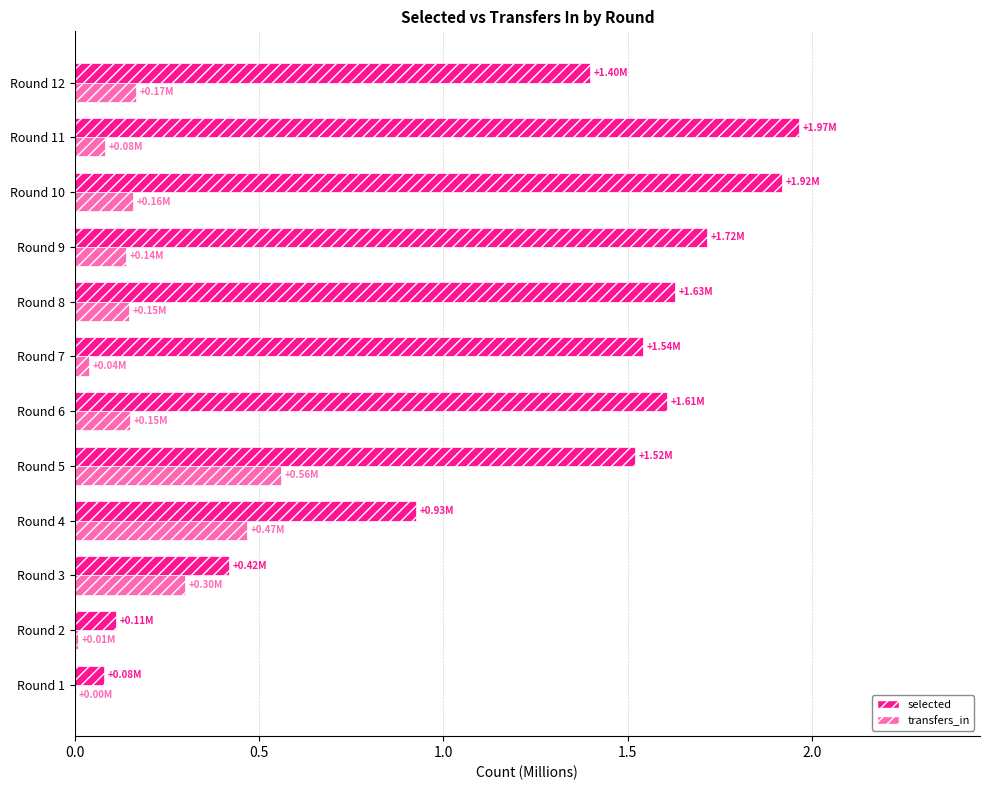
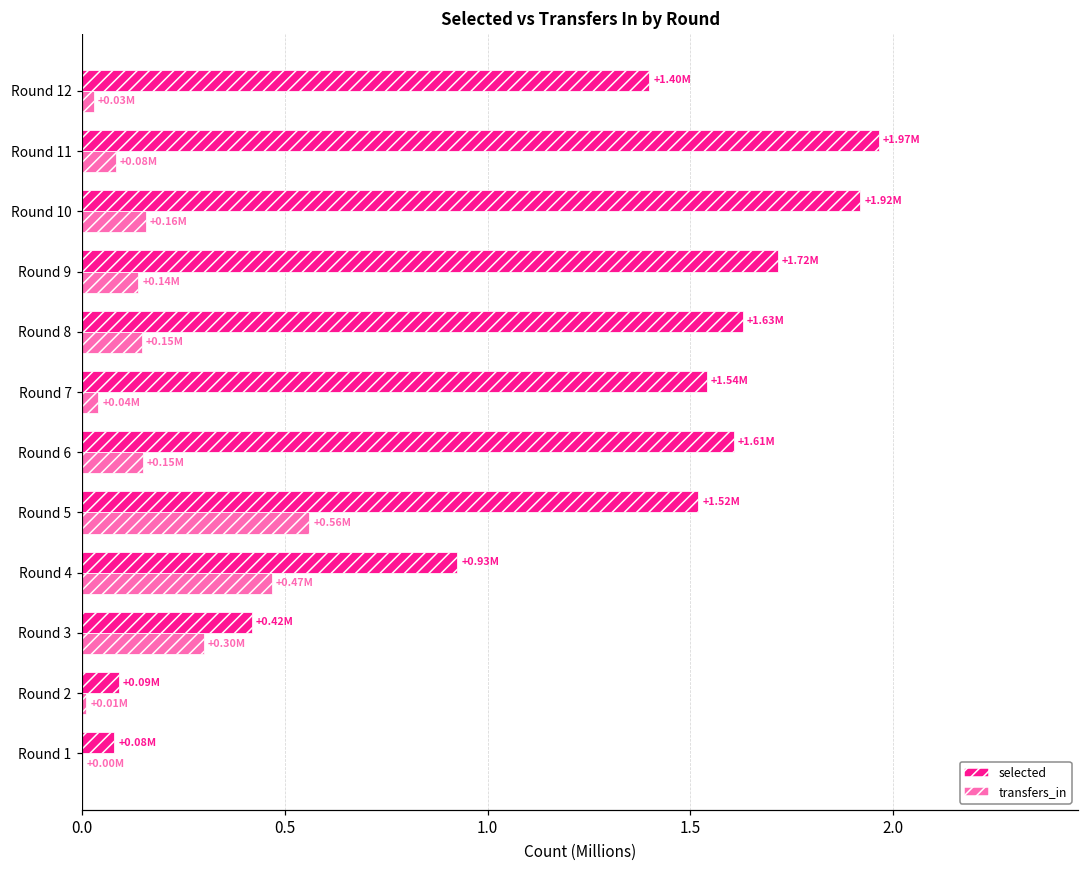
transfers_in, Round 12: +0.17M -> +0.03M
selected, Round 2: +0.11M -> +0.09M
